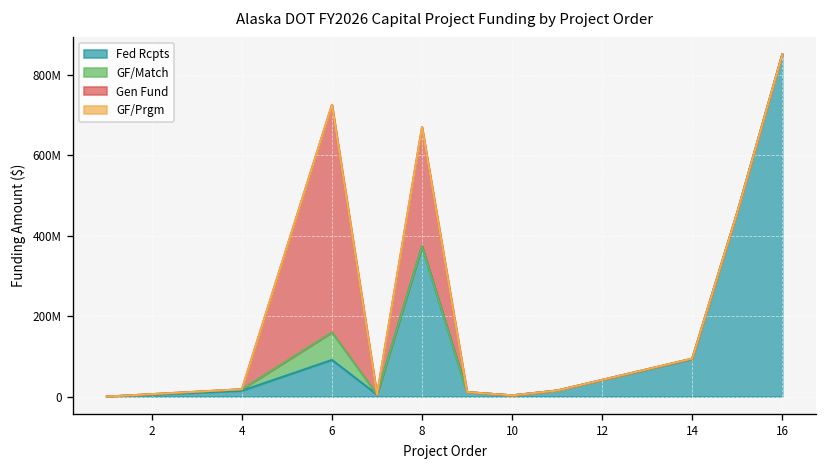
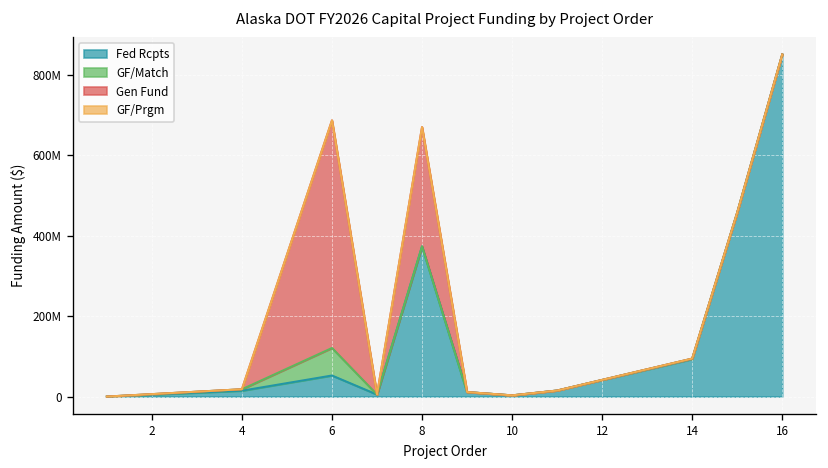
Fed Rcpts, 6: 90000000 -> 50000000
